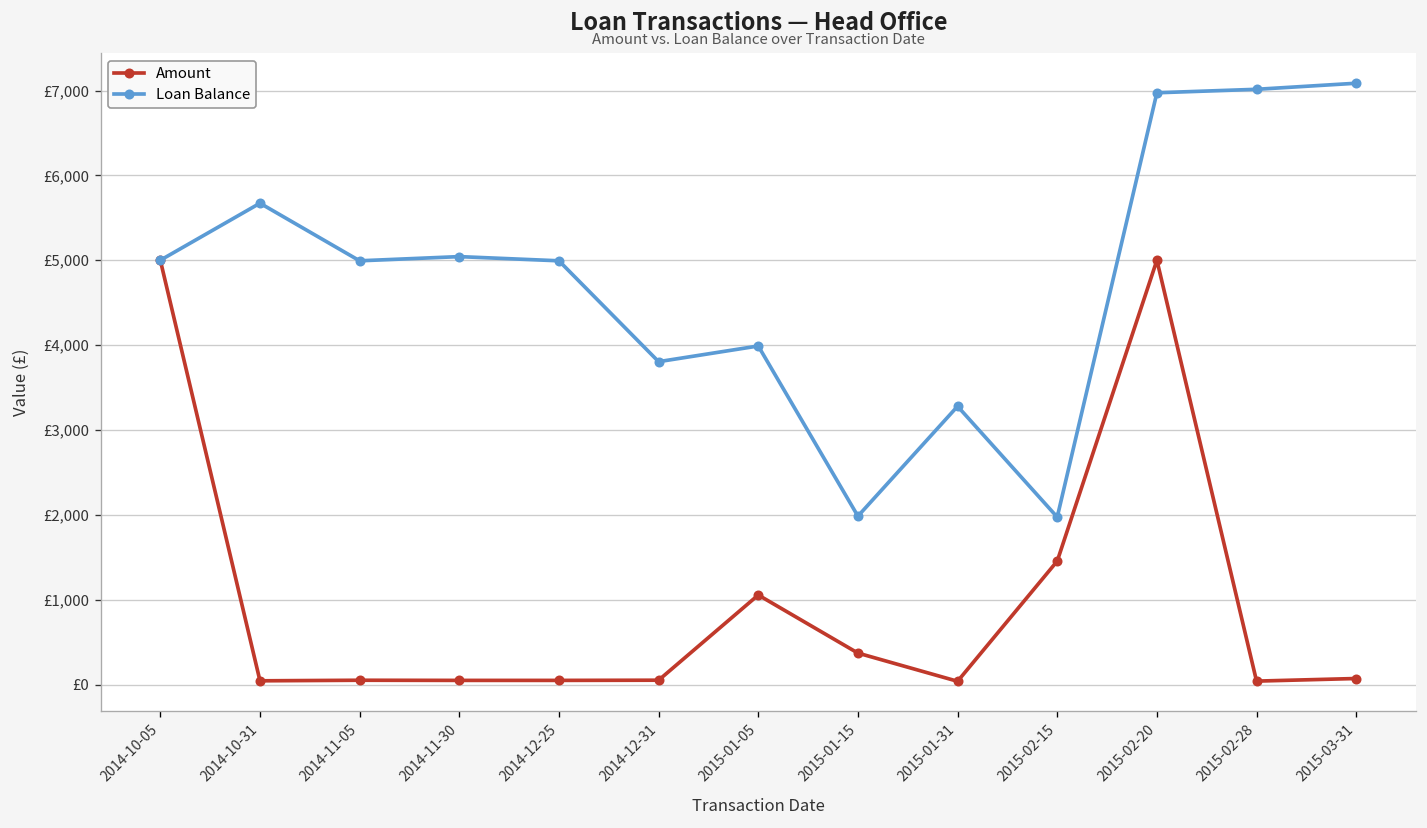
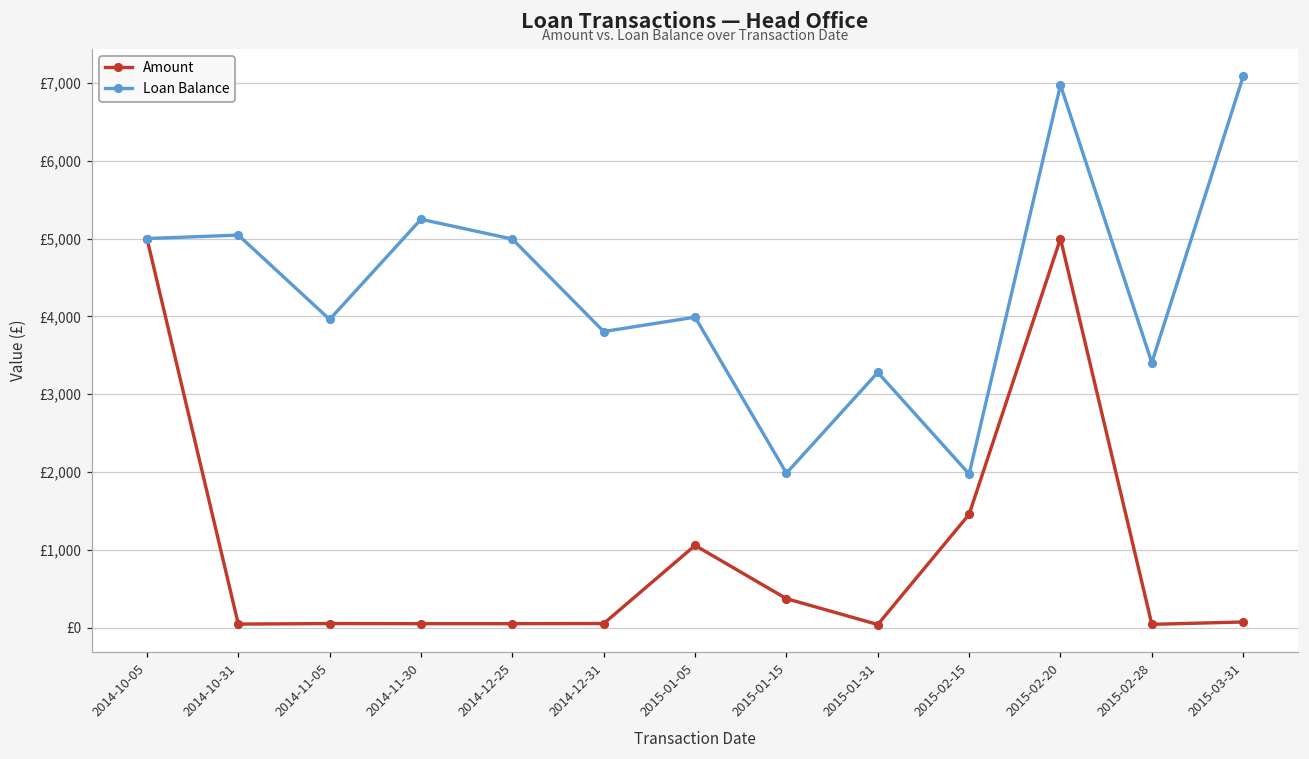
Loan Balance, 2014-10-31: £5,700 -> £5,000
Loan Balance, 2014-11-05: £5,000 -> £4,000
Loan Balance, 2014-11-30: £5,000 -> £5,200
Loan Balance, 2015-02-28: £7,000 -> £3,400
